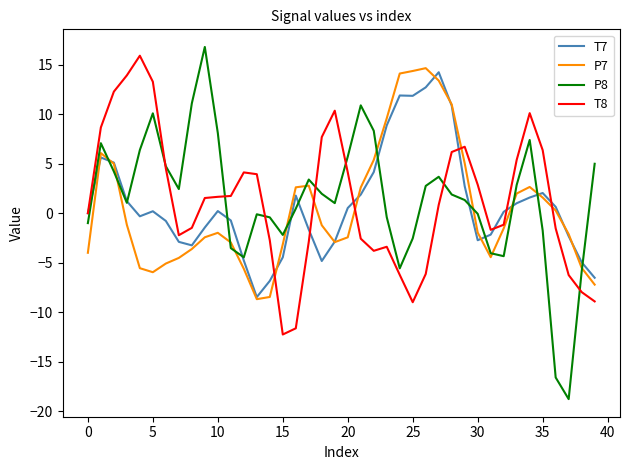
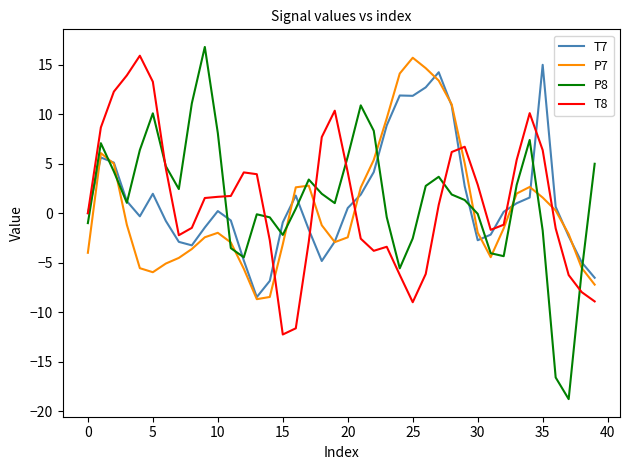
T7, 5: 0 -> 2
T7, 15: -4 -> -1
P7, 25: 14 -> 16
T7, 35: 2 -> 15
